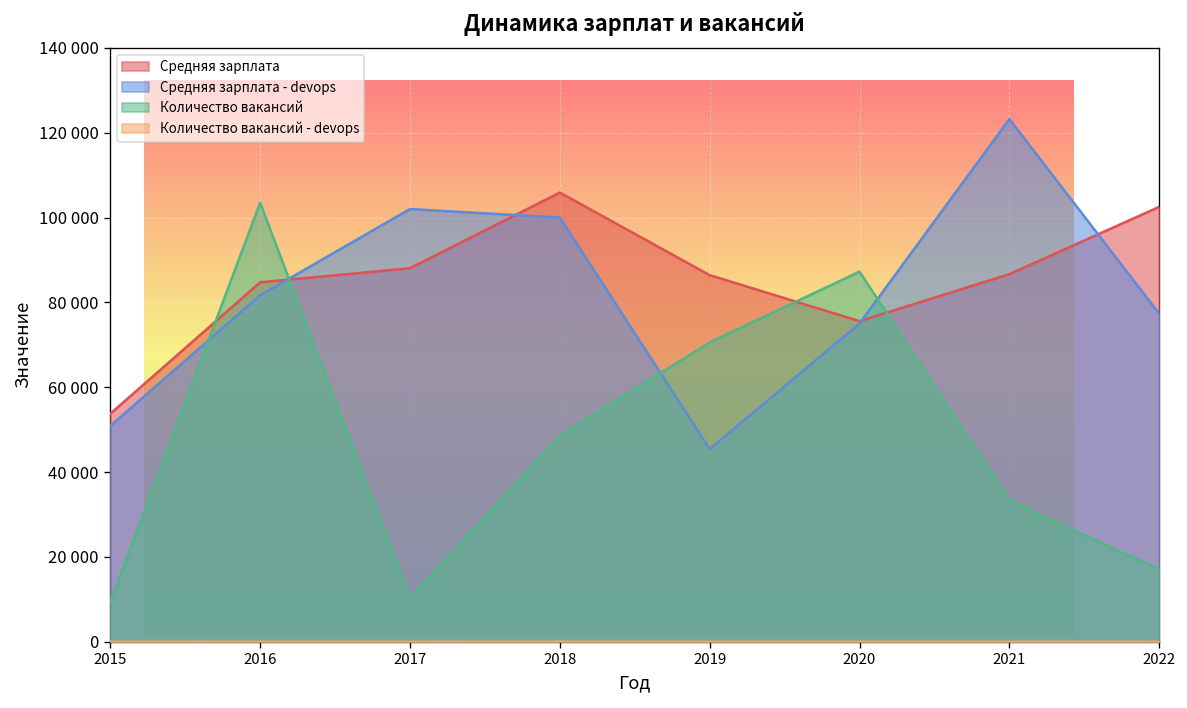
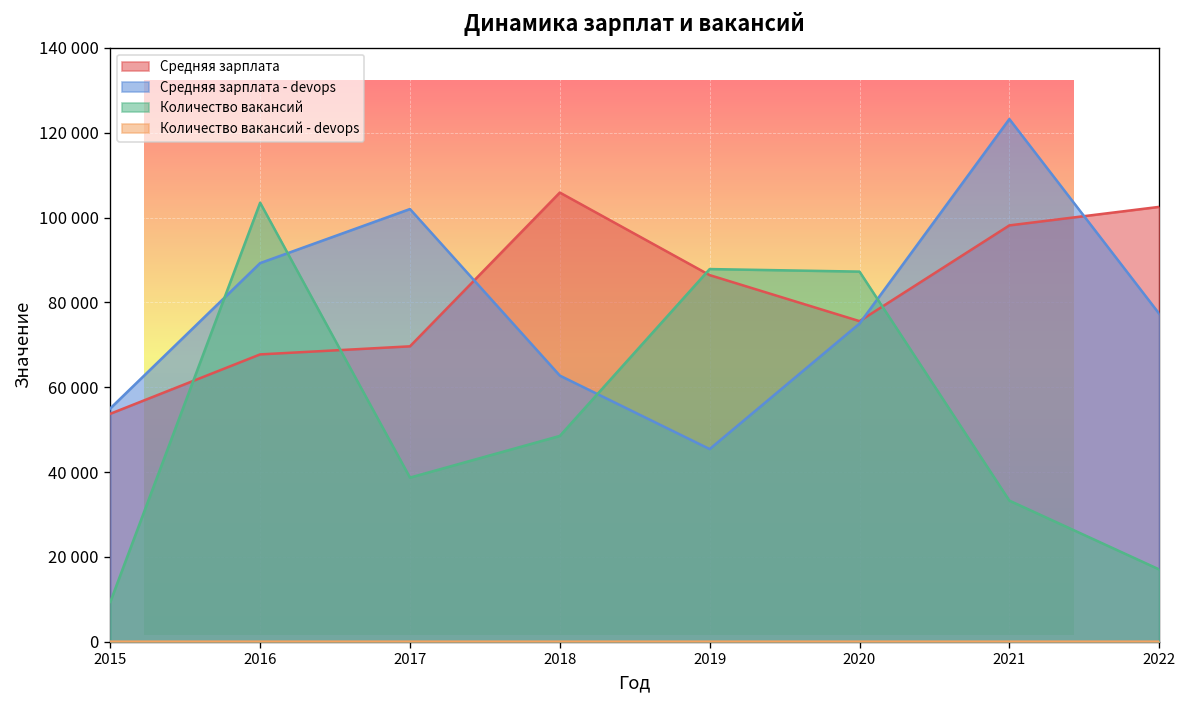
Средняя зарплата - devops, 2015: 51000 -> 55000
Средняя зарплата, 2016: 85000 -> 68000
Средняя зарплата - devops, 2016: 82000 -> 89000
Средняя зарплата, 2017: 88000 -> 70000
Количество вакансий, 2017: 10000 -> 39000
Средняя зарплата - devops, 2018: 100000 -> 63000
Количество вакансий, 2019: 71000 -> 88000
Средняя зарплата, 2021: 87000 -> 98000
